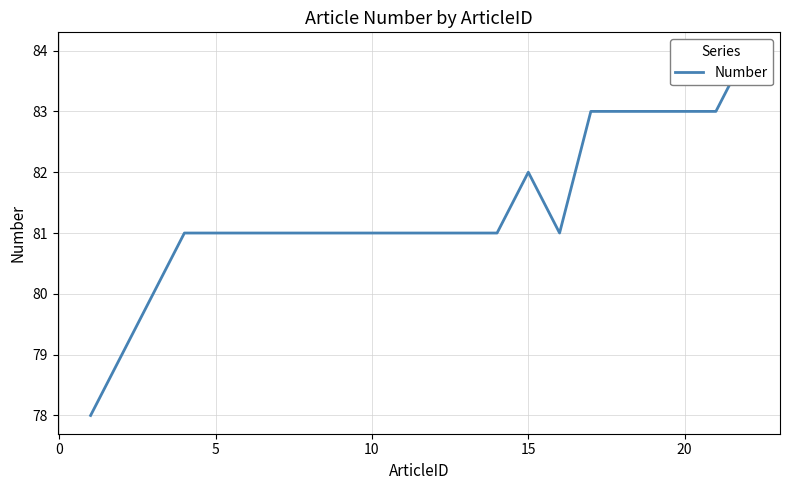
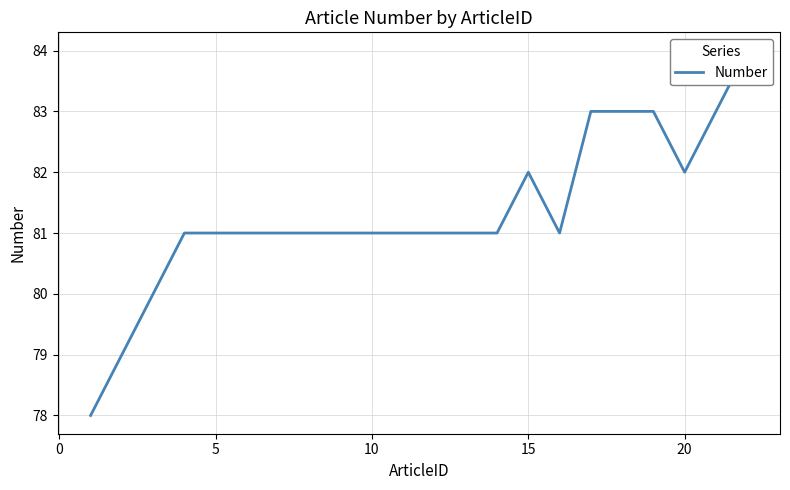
20: 83 -> 82
